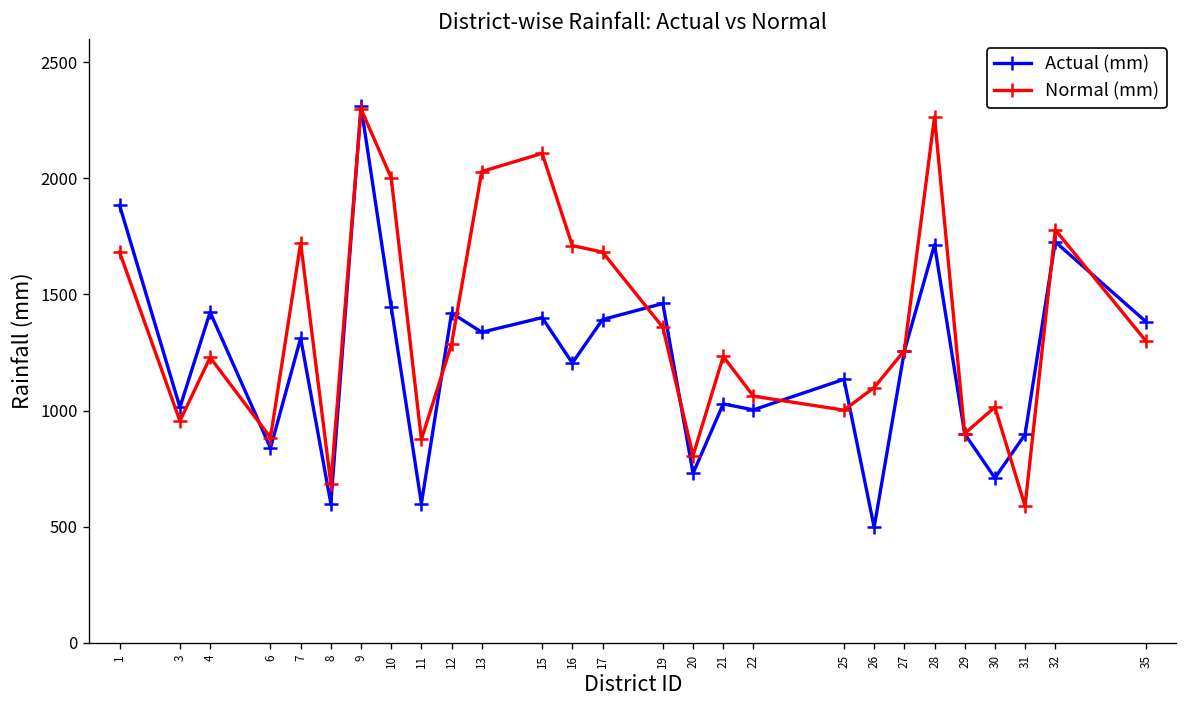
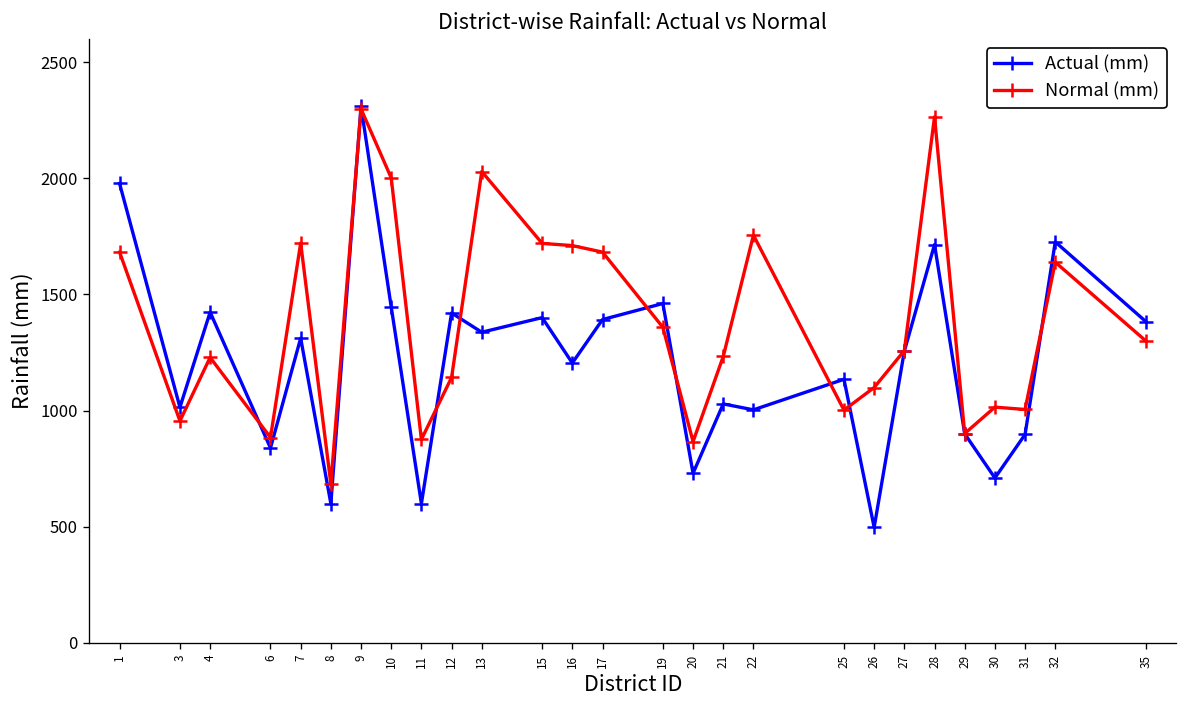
Actual (mm), 1: 1880 -> 1980
Normal (mm), 12: 1290 -> 1140
Normal (mm), 15: 2110 -> 1720
Normal (mm), 20: 810 -> 870
Normal (mm), 22: 1060 -> 1750
Normal (mm), 31: 590 -> 1000
Normal (mm), 32: 1780 -> 1640
